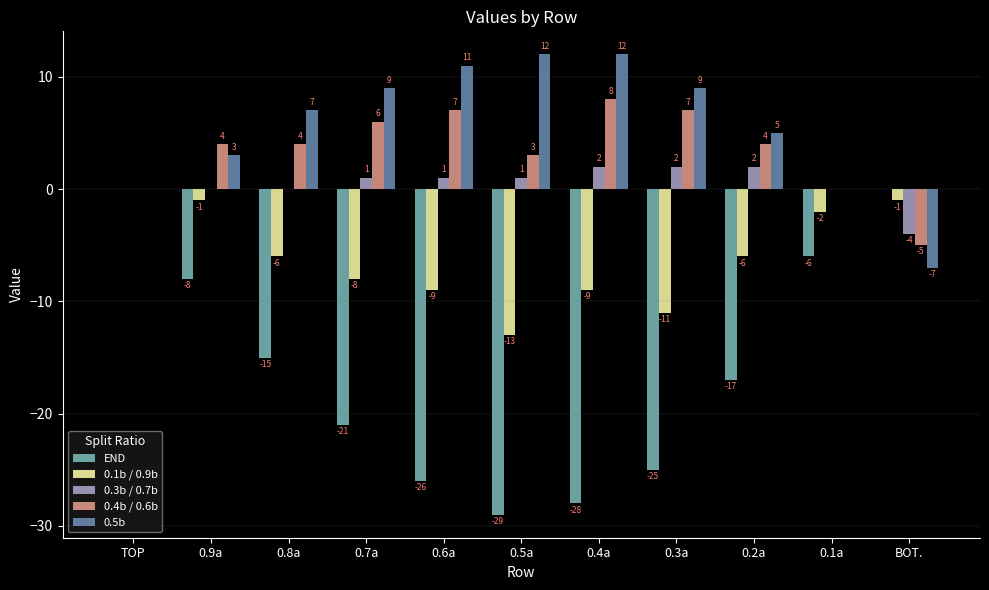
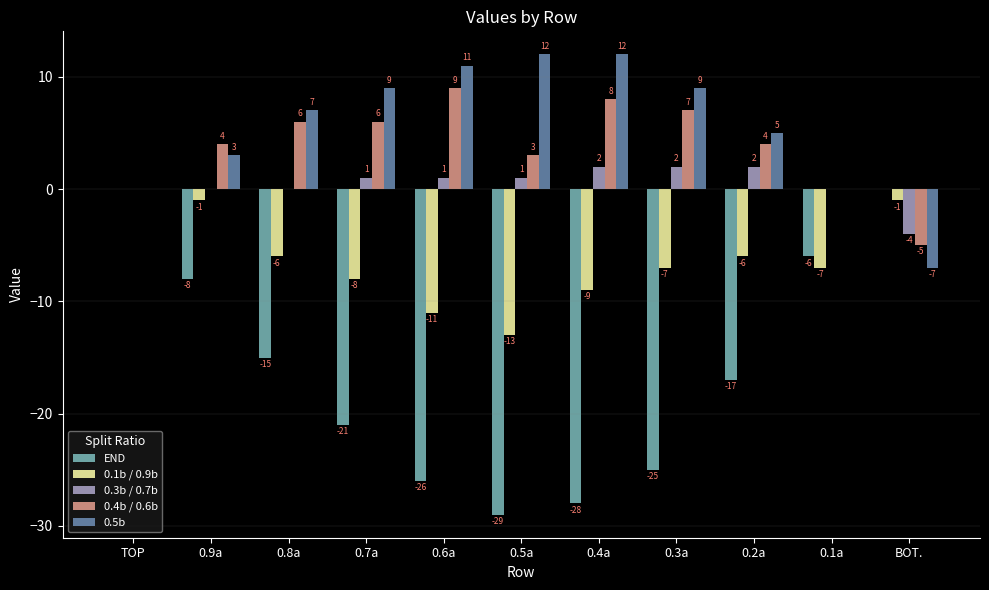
0.4b / 0.6b, 0.8a: 4 -> 6
0.1b / 0.9b, 0.6a: -9 -> -11
0.4b / 0.6b, 0.6a: 7 -> 9
0.1b / 0.9b, 0.3a: -11 -> -7
0.1b / 0.9b, 0.1a: -2 -> -7
